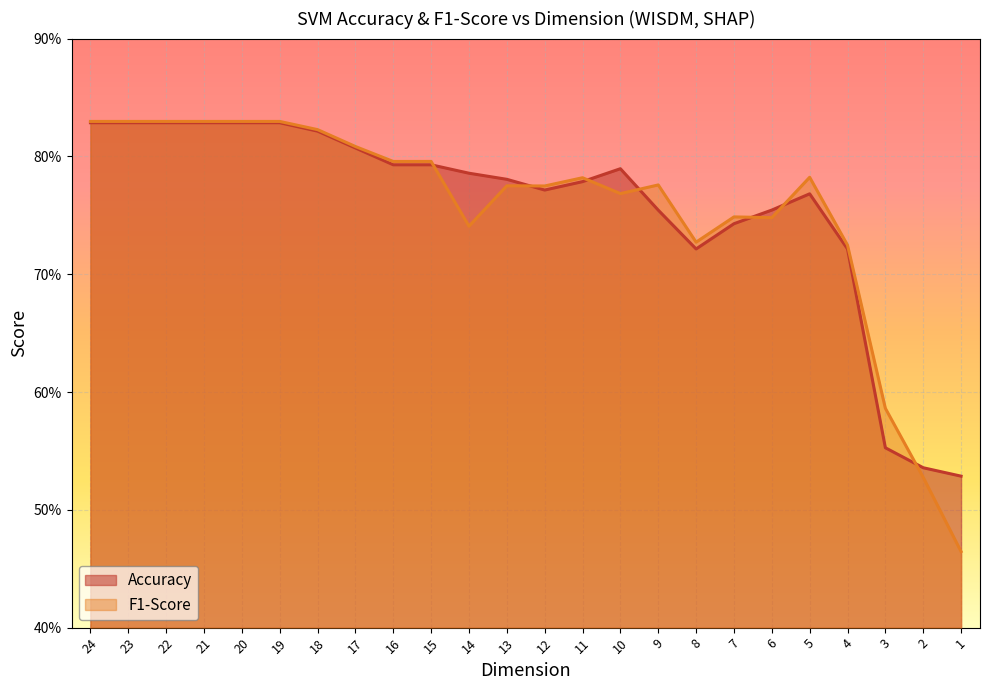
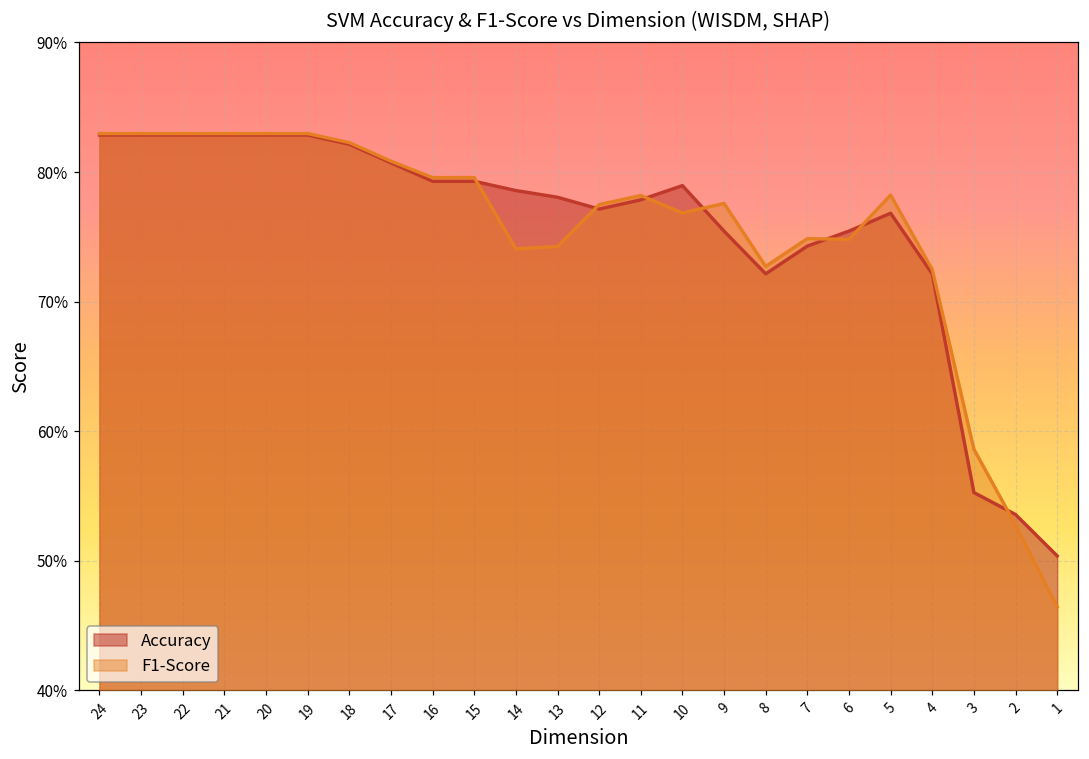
F1-Score, 13: 77.5% -> 74.3%
Accuracy, 1: 52.9% -> 50.4%
